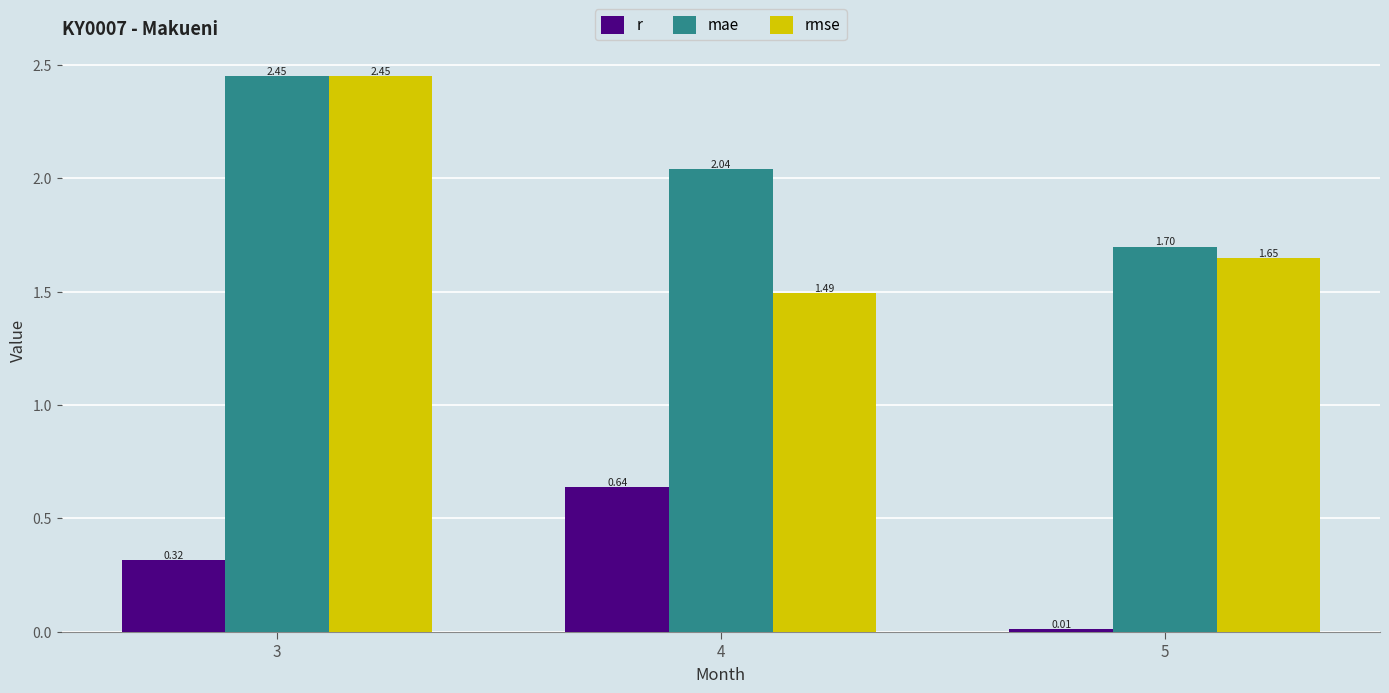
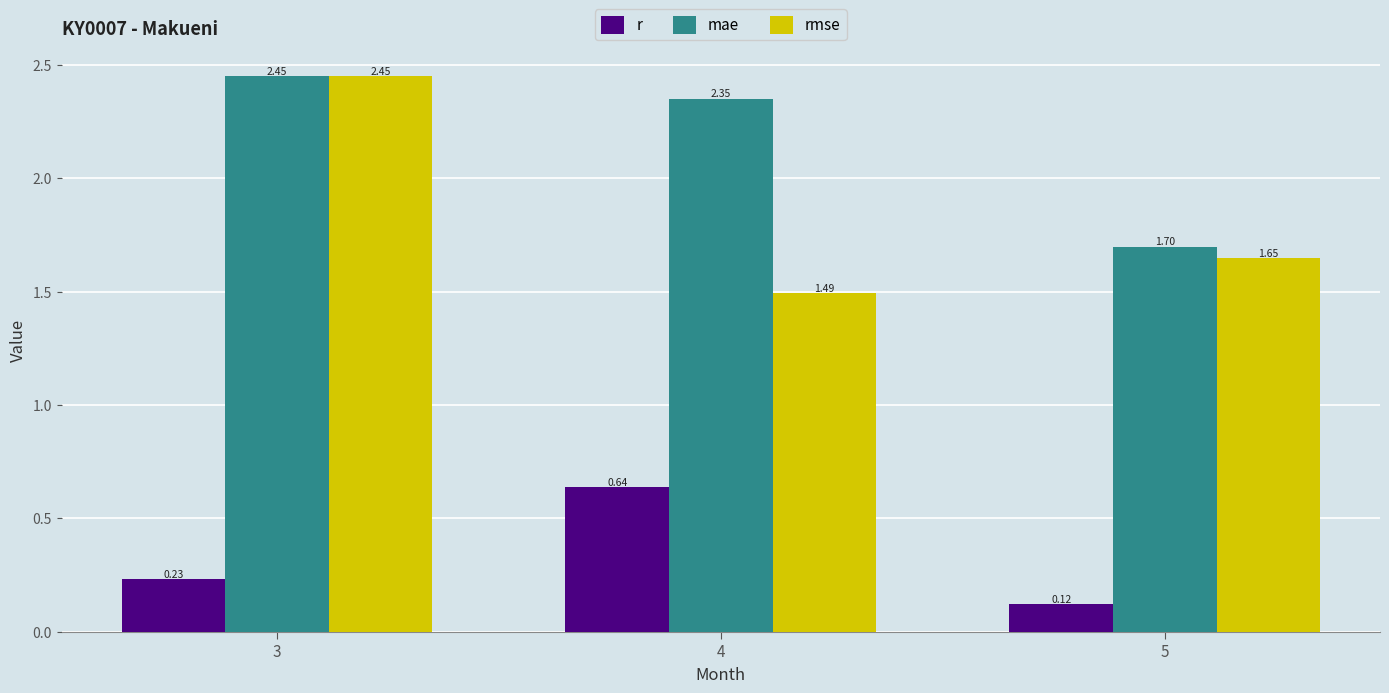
r, 3: 0.32 -> 0.23
mae, 4: 2.04 -> 2.35
r, 5: 0.01 -> 0.12
